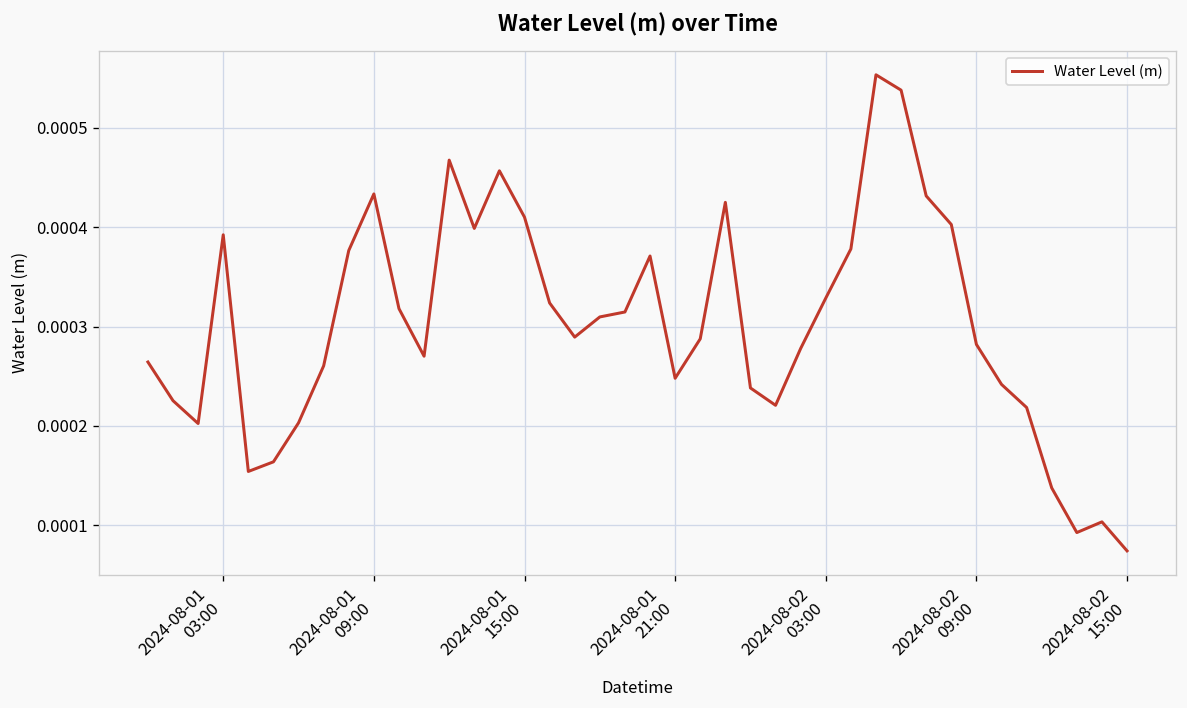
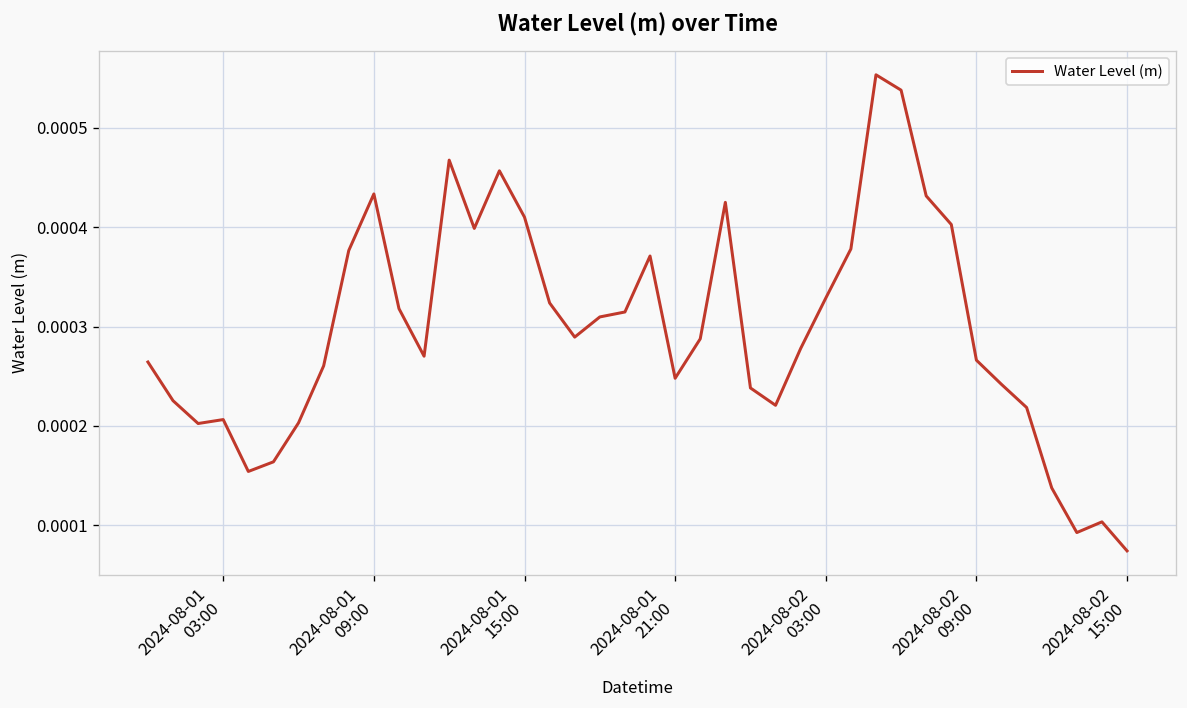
2024-08-01 03:00: 0.00039 -> 0.00021
2024-08-02 09:00: 0.00028 -> 0.00027
